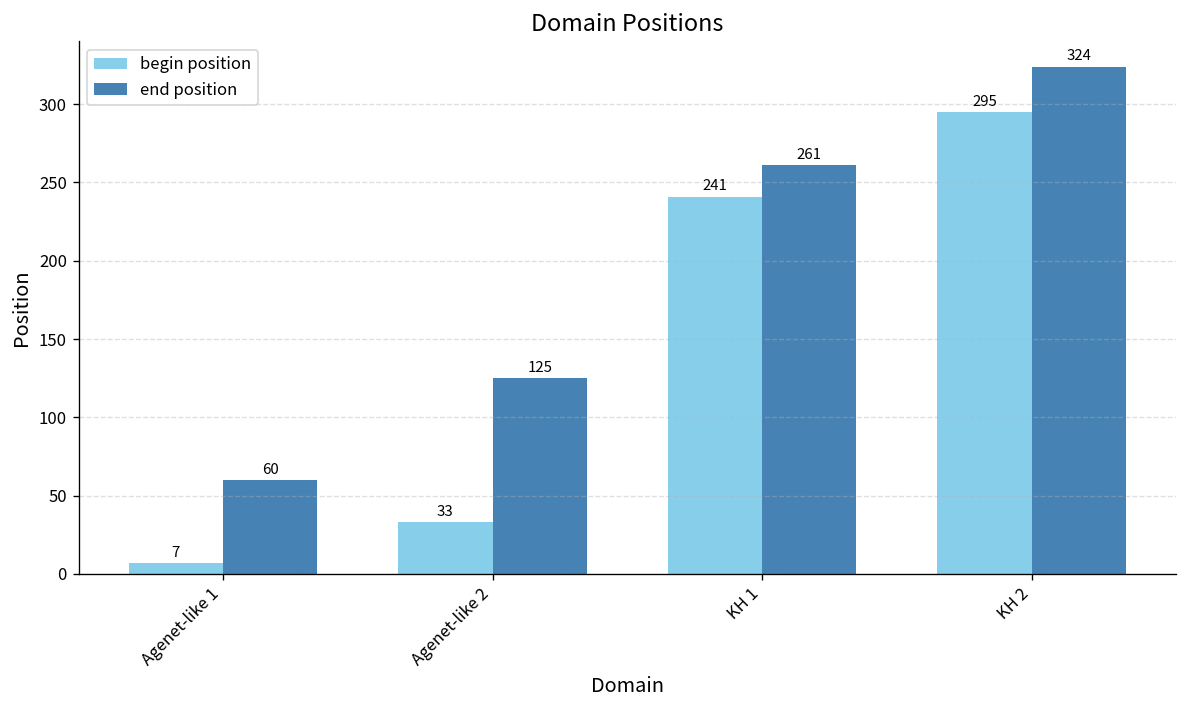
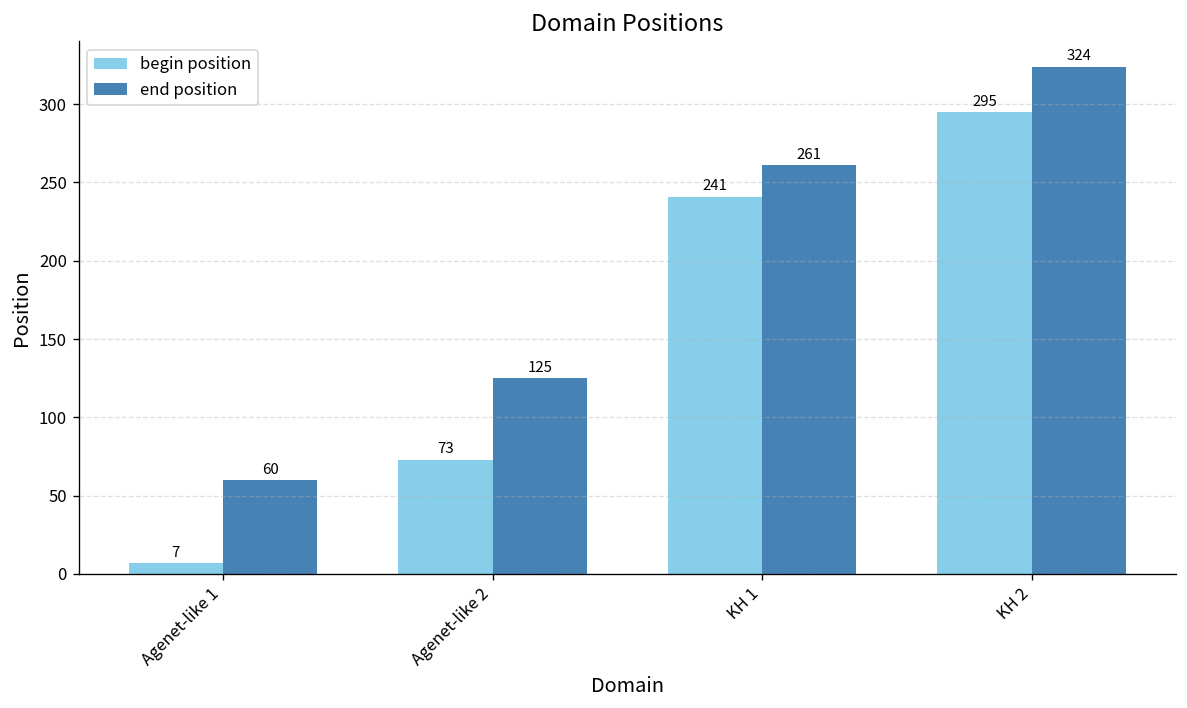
begin position, Agenet-like 2: 33 -> 73
